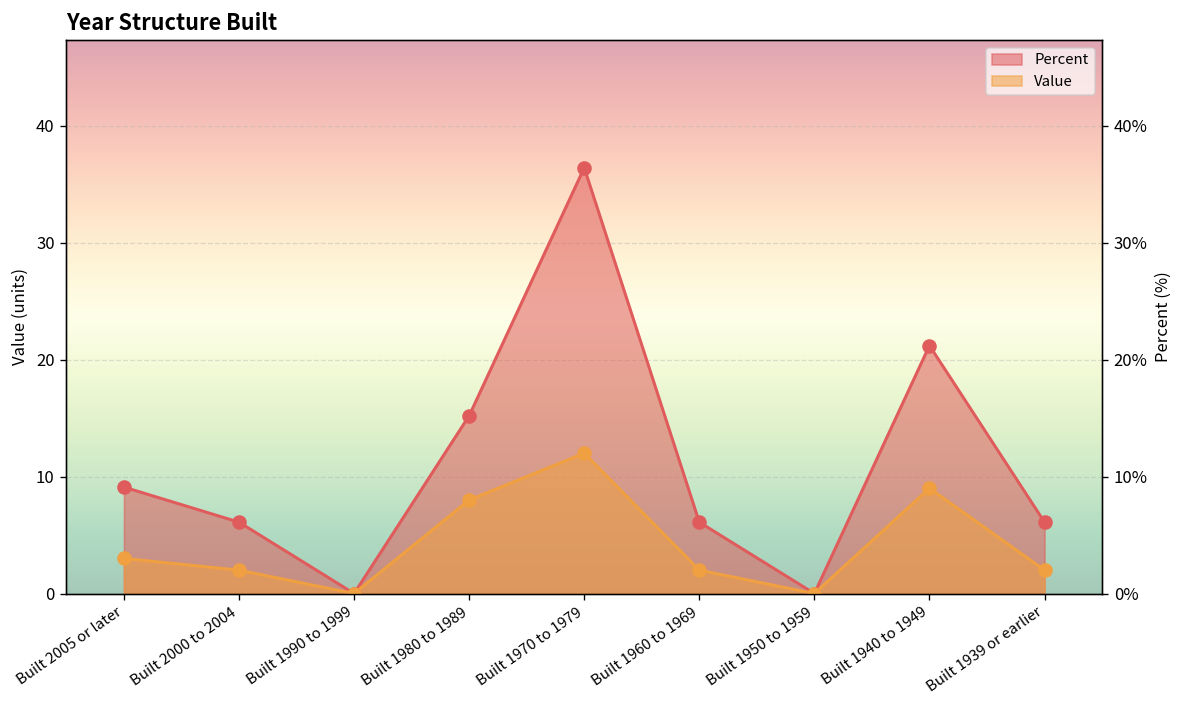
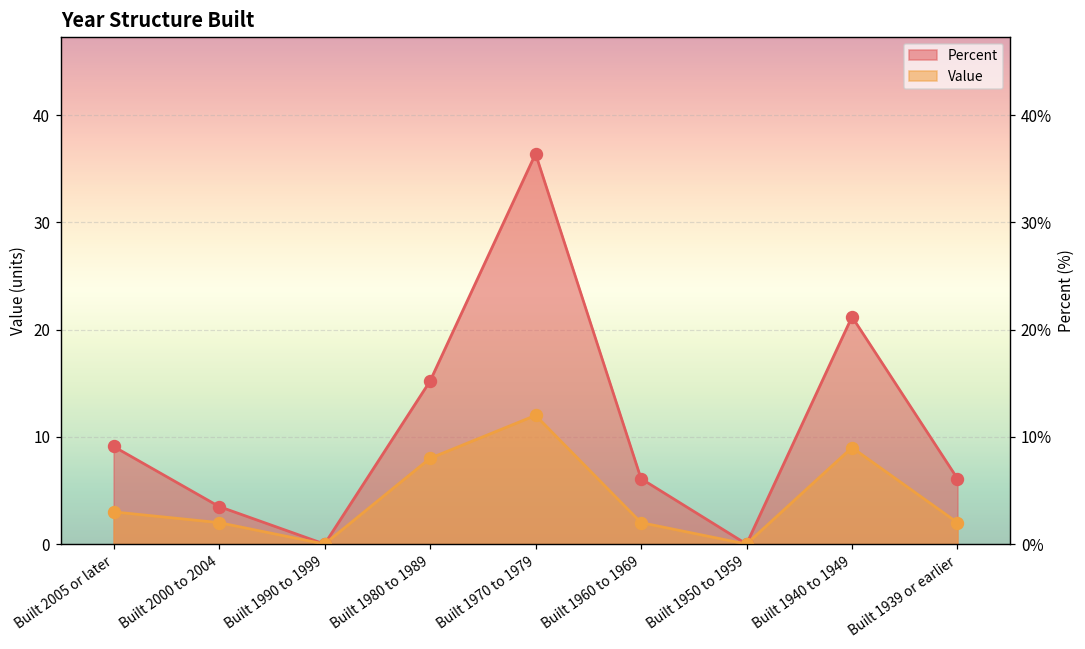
Percent, Built 2000 to 2004: 6 -> 4
